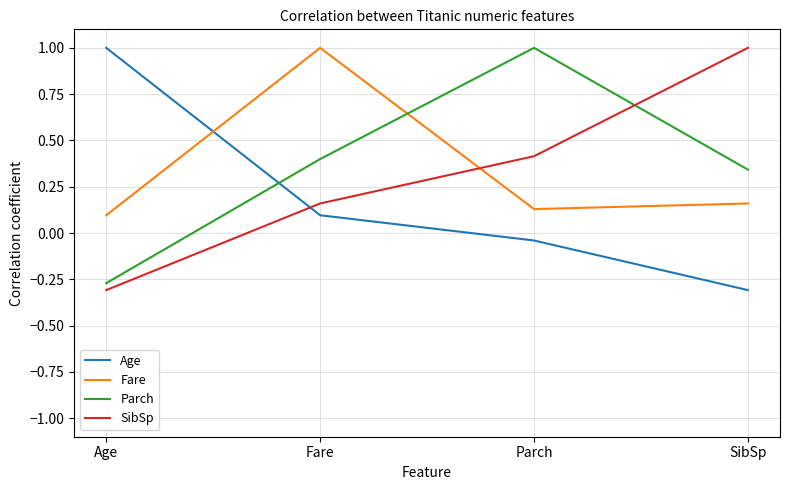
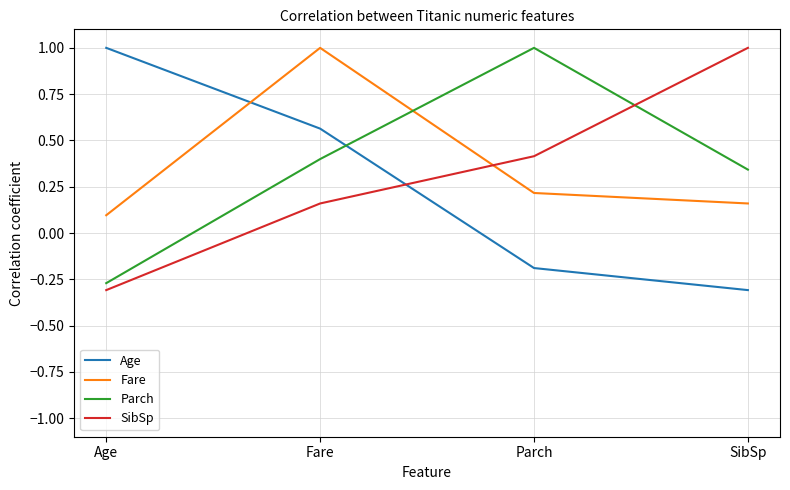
Age, Fare: 0.10 -> 0.56
Age, Parch: -0.04 -> -0.19
Fare, Parch: 0.13 -> 0.22
